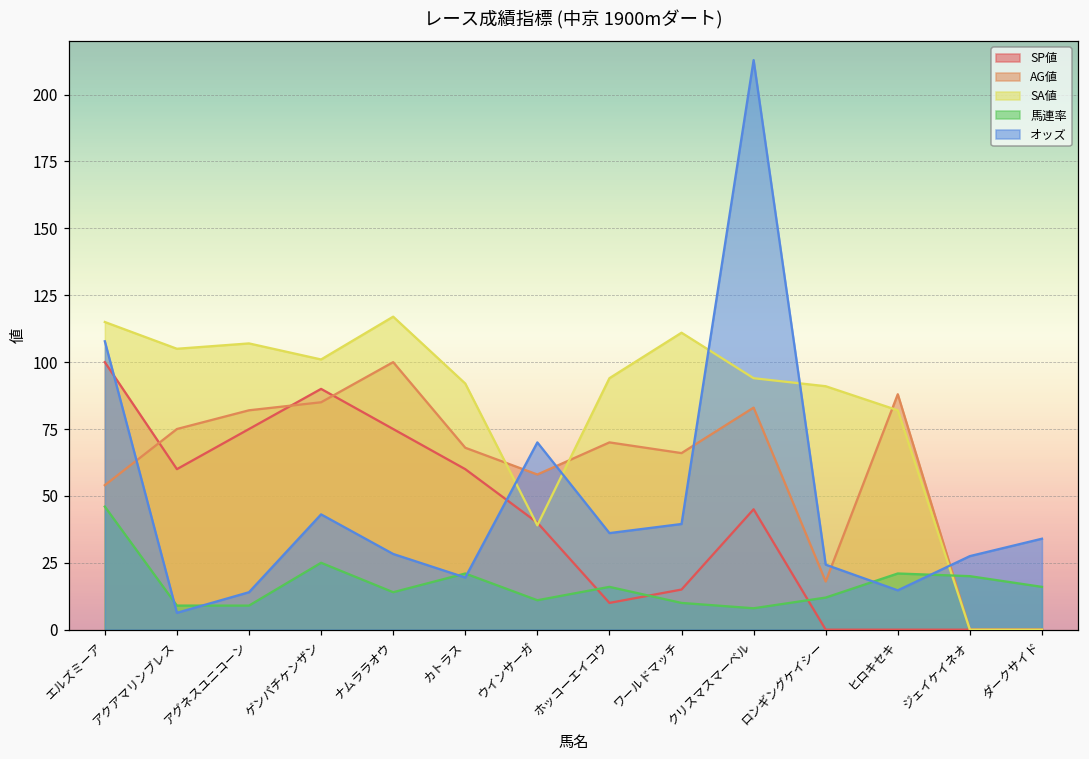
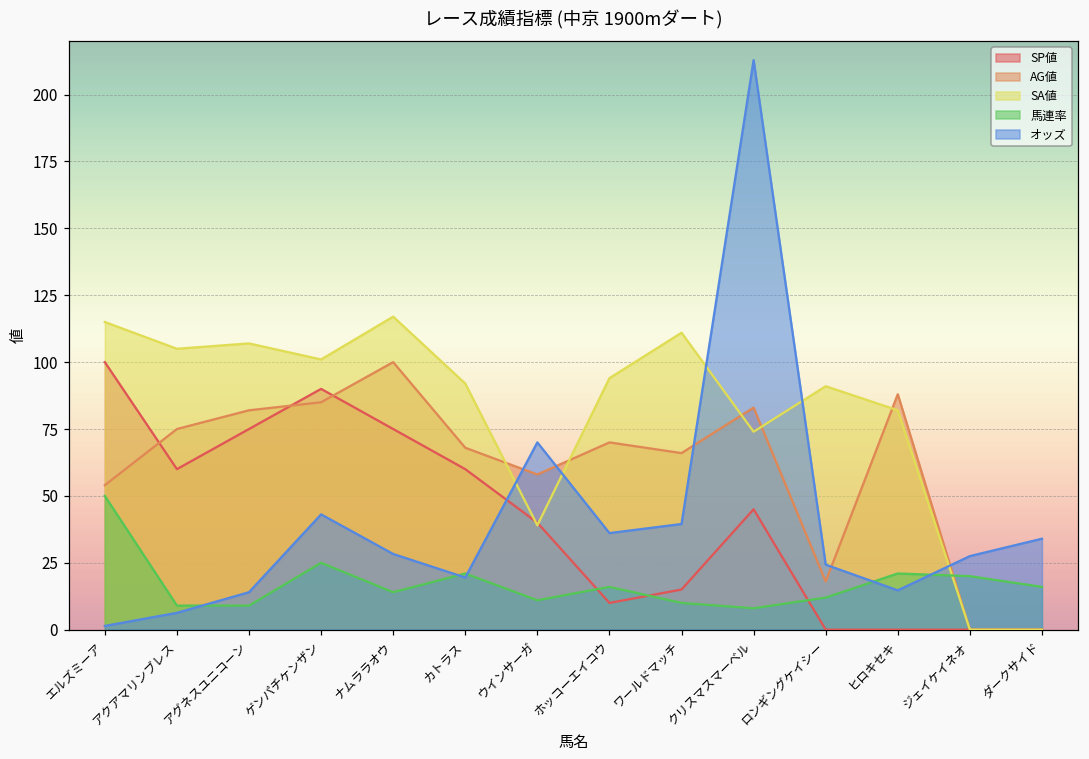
馬連率, エルズミーア: 46 -> 50
オッズ, エルズミーア: 108 -> 1
SA値, クリスマスマーベル: 94 -> 74
